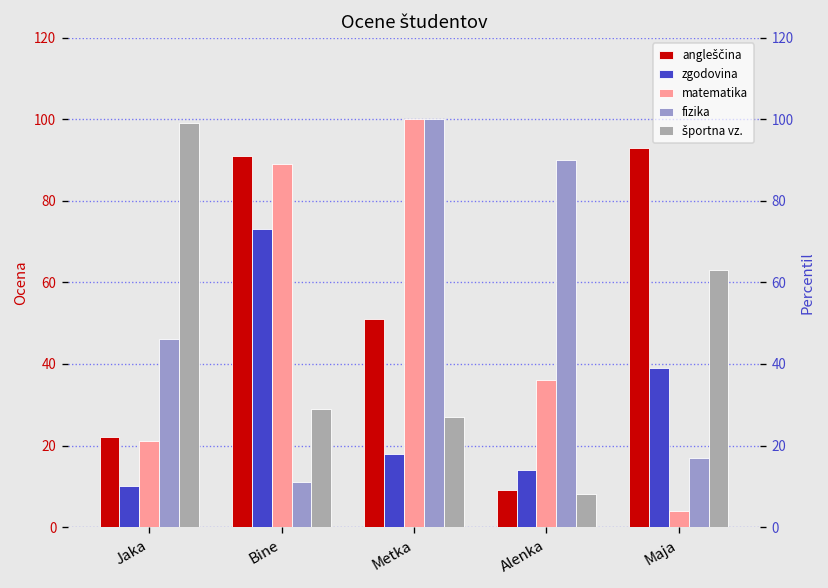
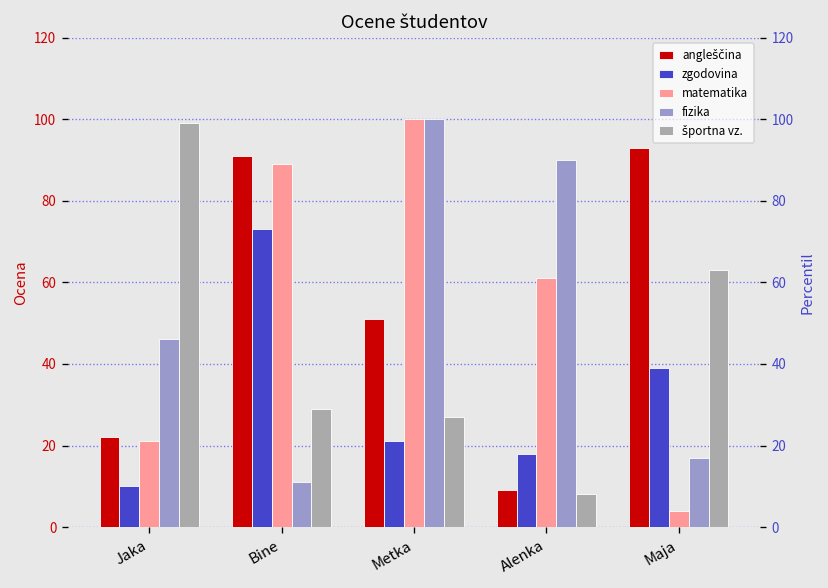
zgodovina, Metka: 18 -> 21
zgodovina, Alenka: 14 -> 18
matematika, Alenka: 36 -> 61
